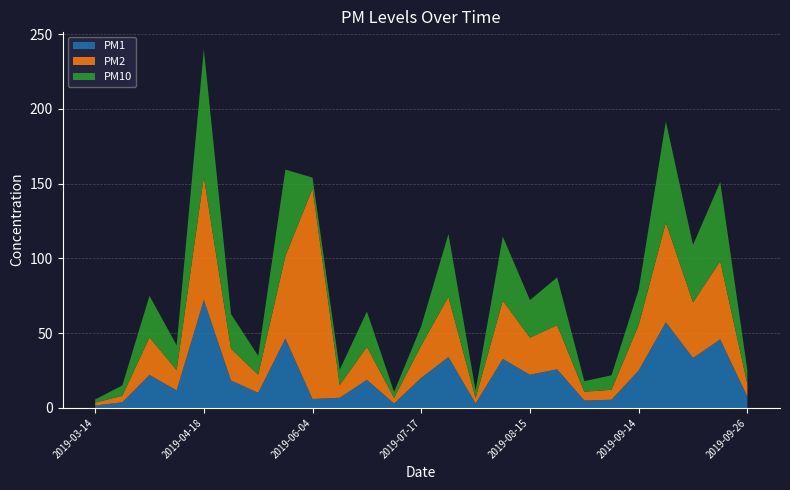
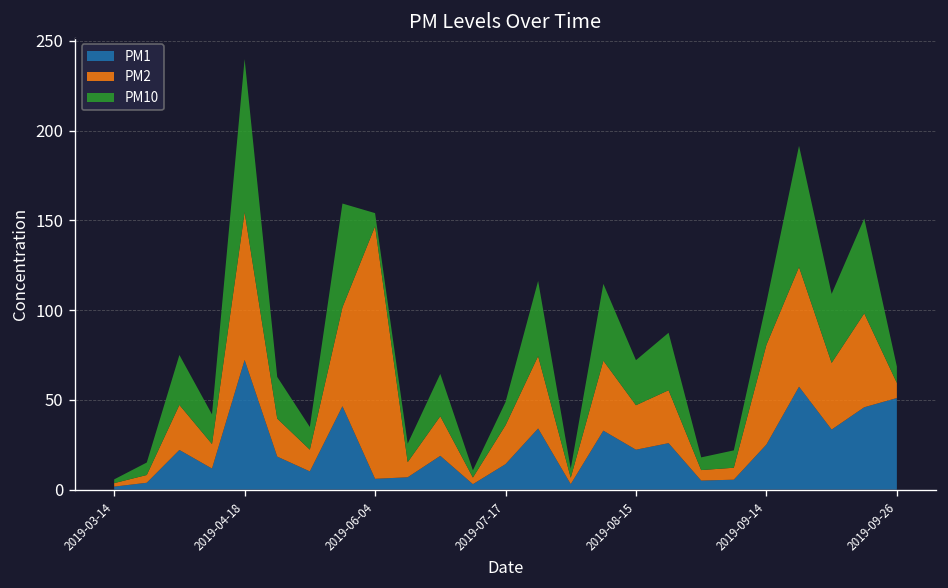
PM1, 2019-07-17: 20 -> 14
PM2, 2019-09-14: 30 -> 56
PM1, 2019-09-26: 8 -> 51
